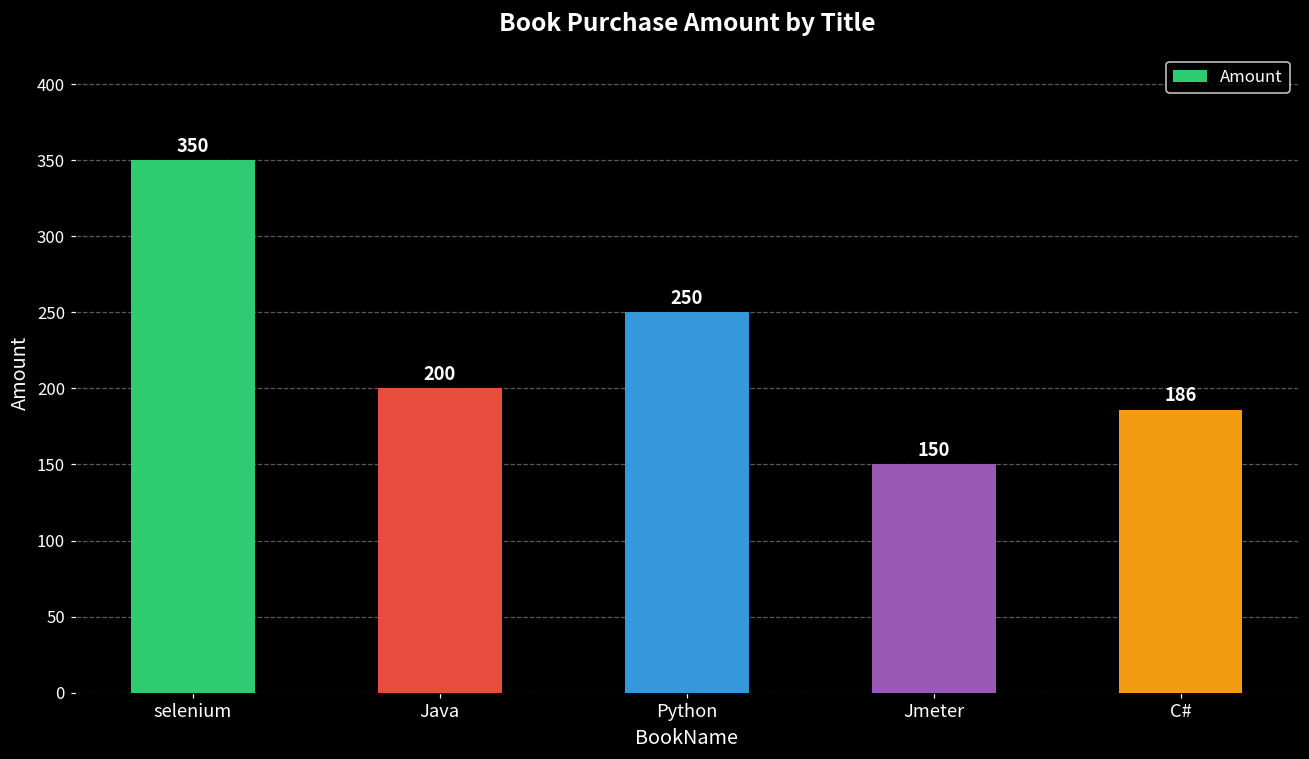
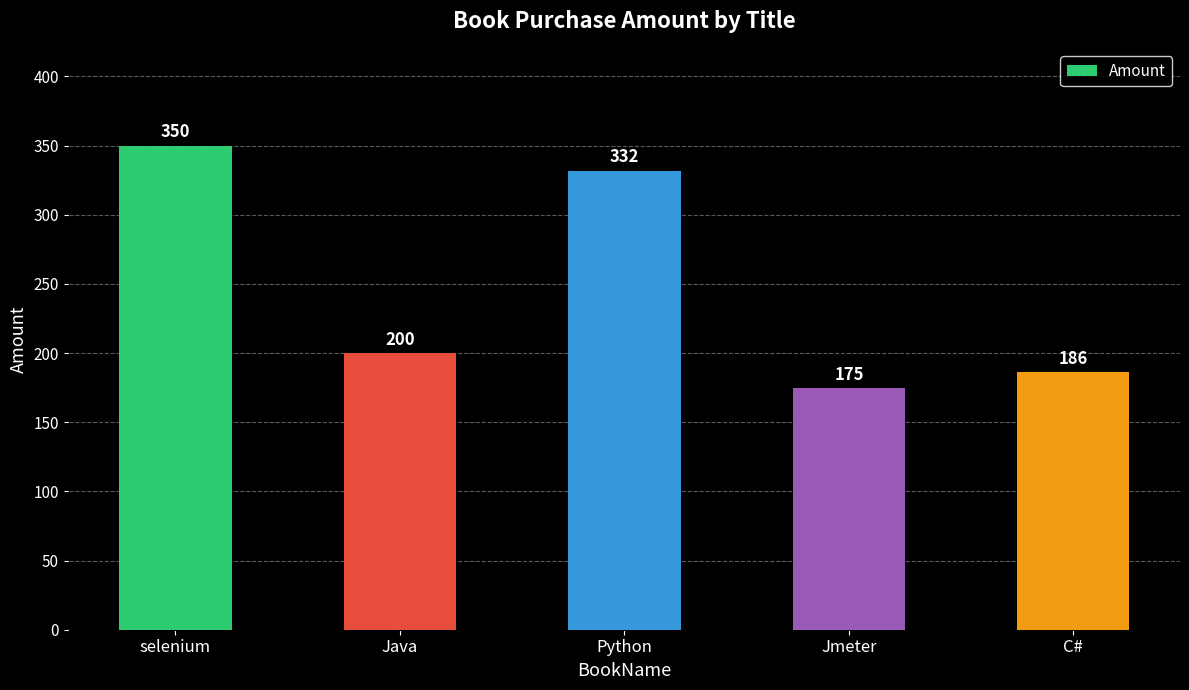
Python: 250 -> 332
Jmeter: 150 -> 175
